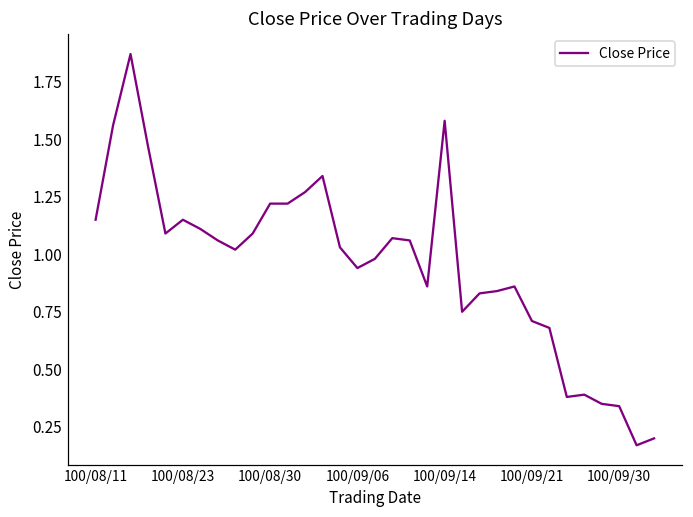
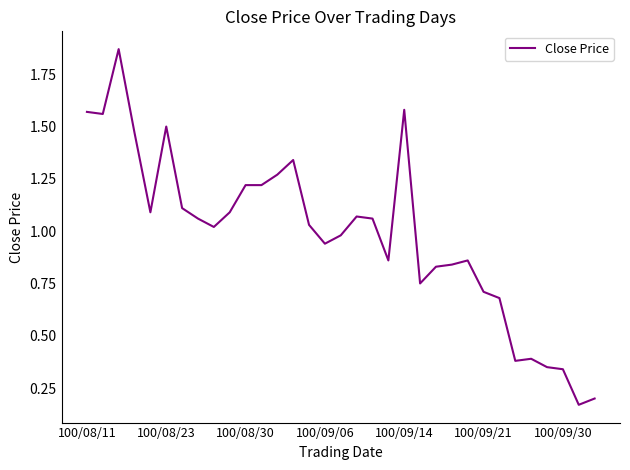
100/08/11: 1.15 -> 1.57
100/08/23: 1.15 -> 1.50
